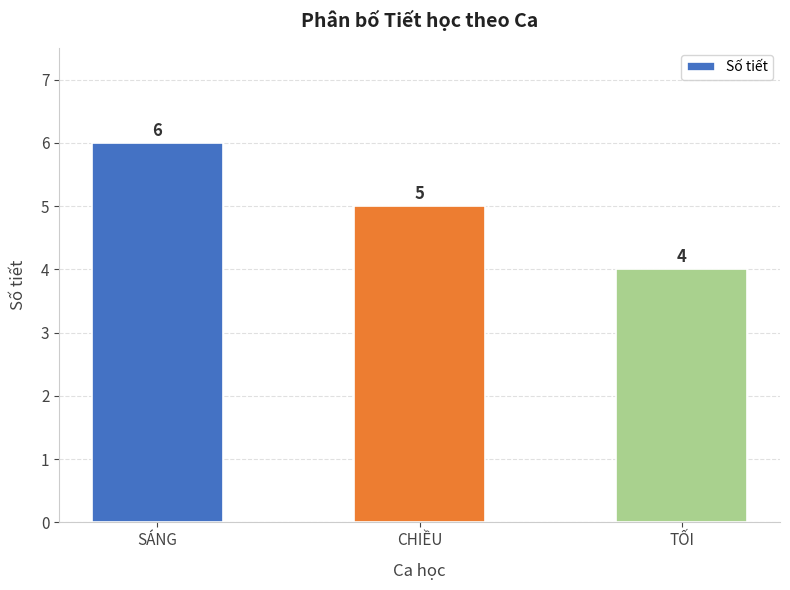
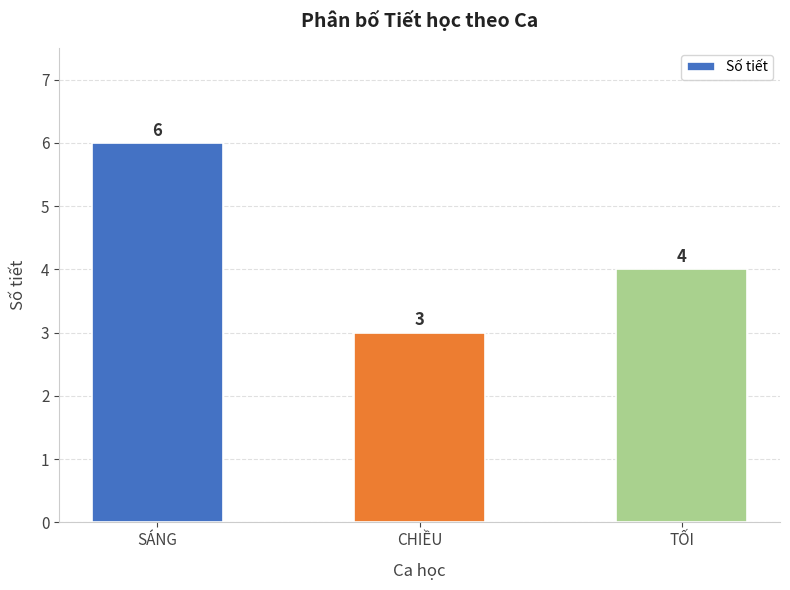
CHIỀU: 5 -> 3
